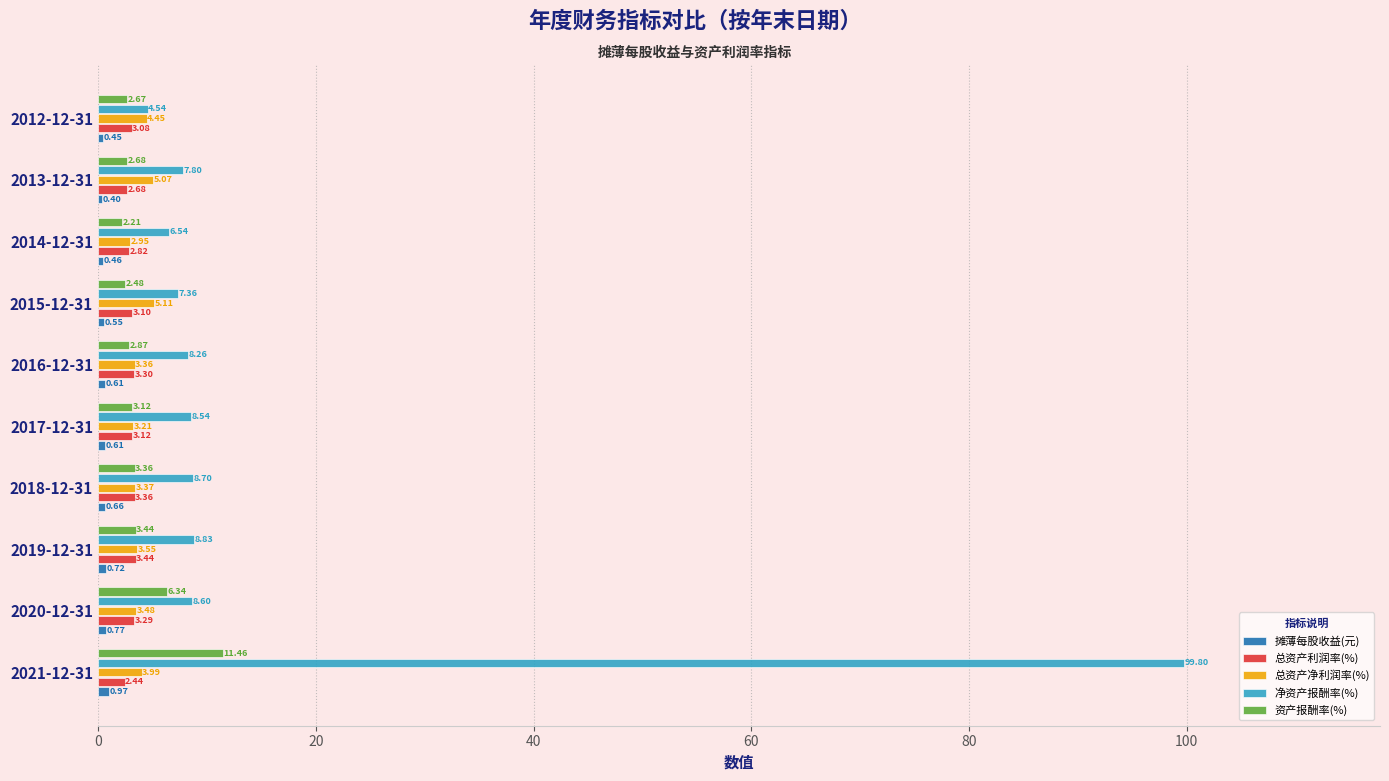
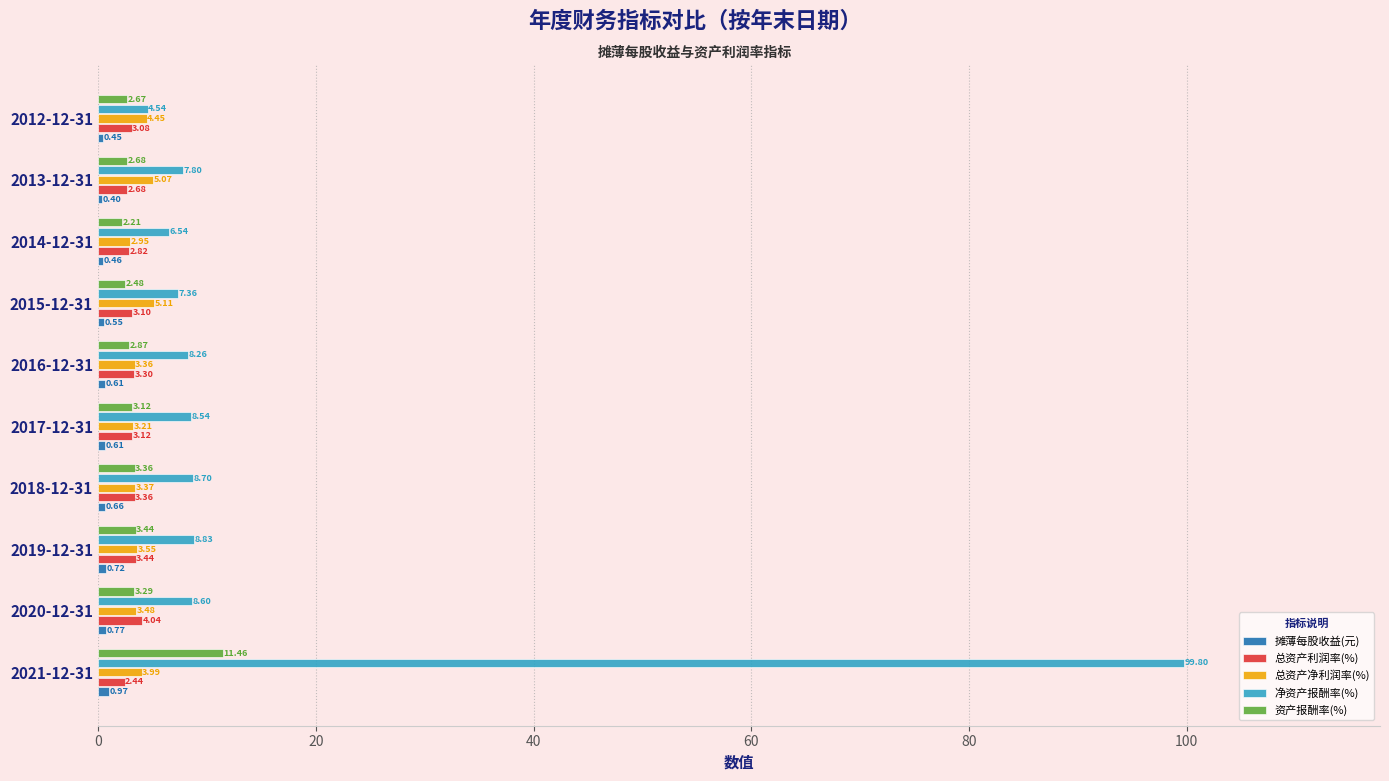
资产报酬率(%), 2020-12-31: 6.34 -> 3.29
总资产利润率(%), 2020-12-31: 3.29 -> 4.04
